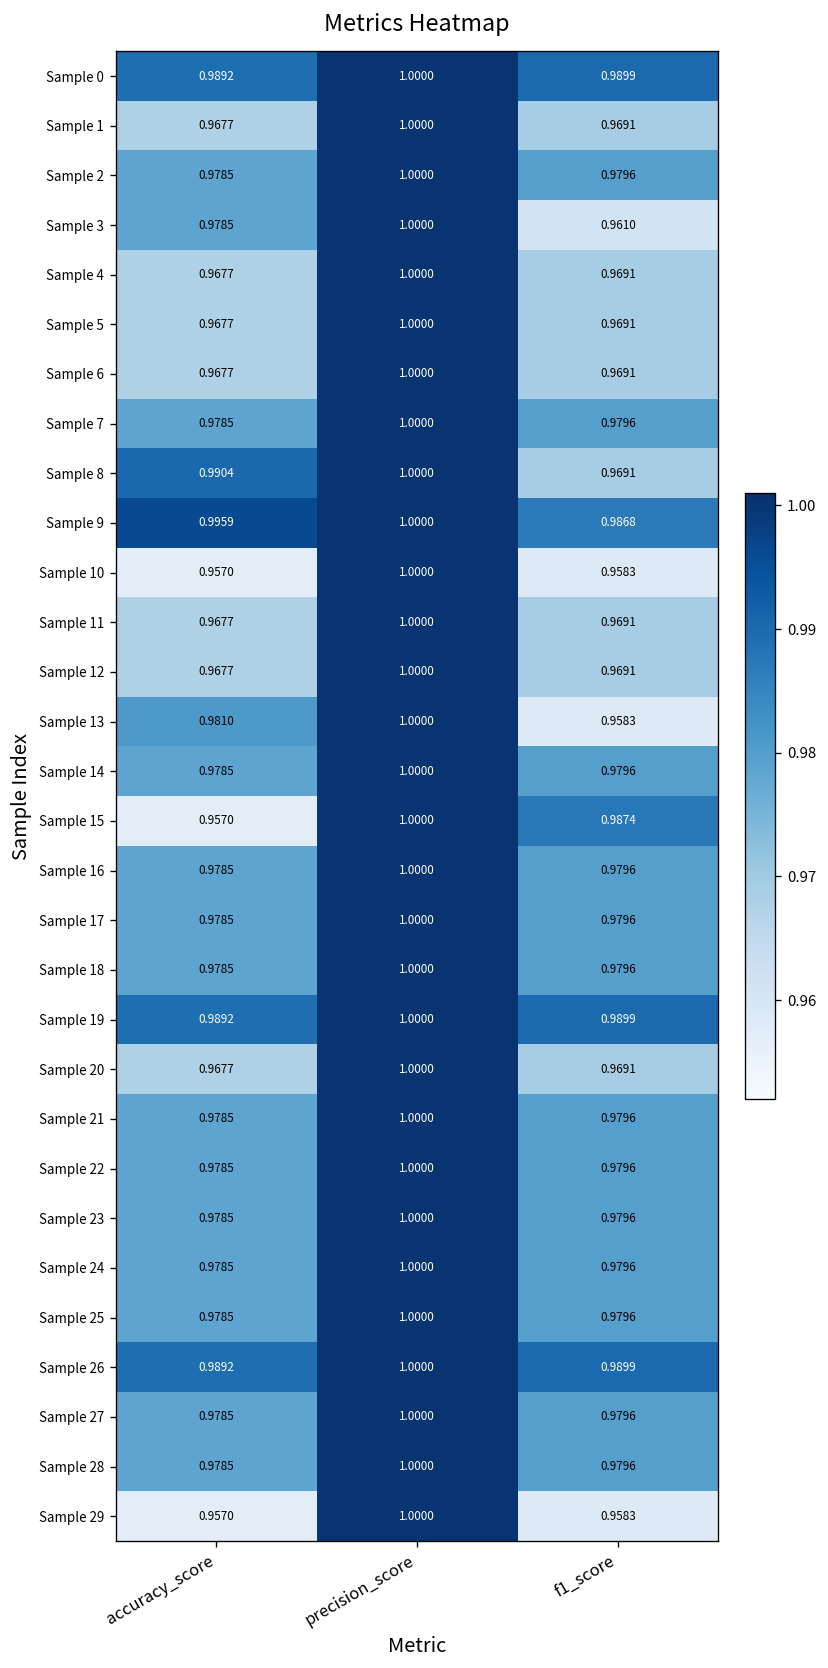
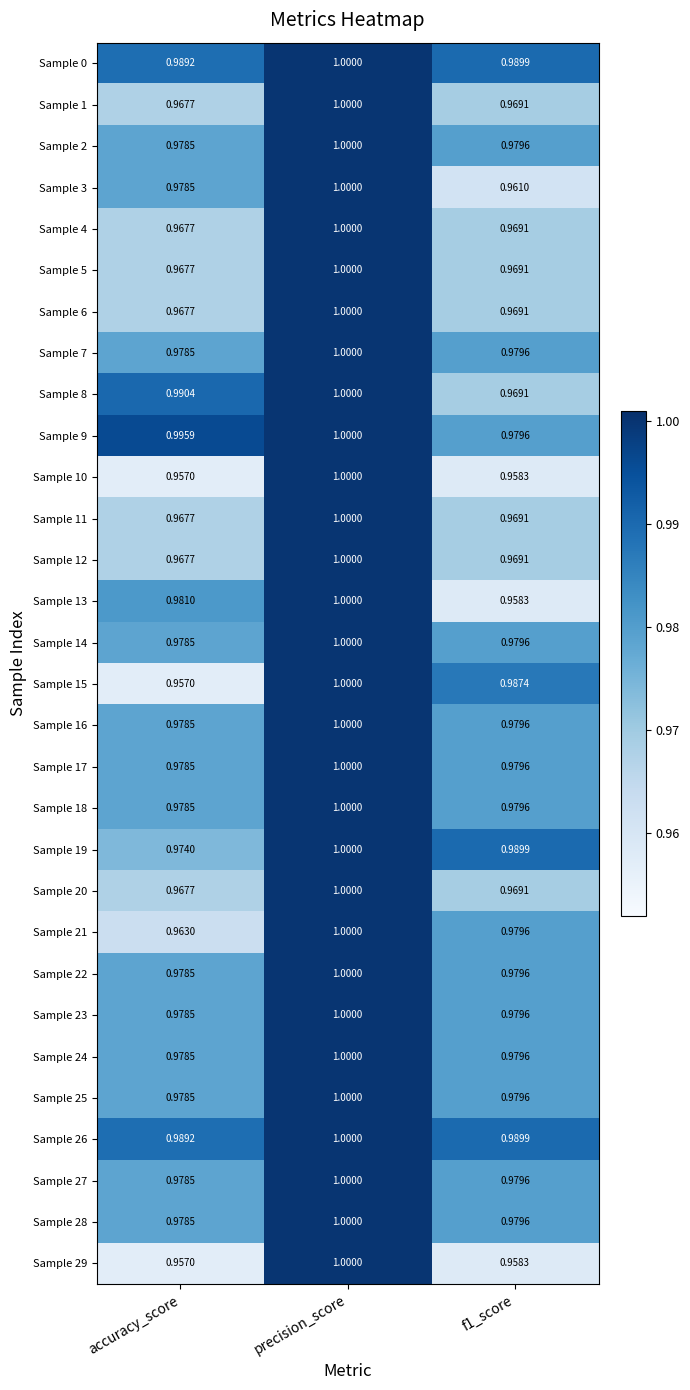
Sample 9, f1_score: 0.9868 -> 0.9796
Sample 19, accuracy_score: 0.9892 -> 0.9740
Sample 21, accuracy_score: 0.9785 -> 0.9630
